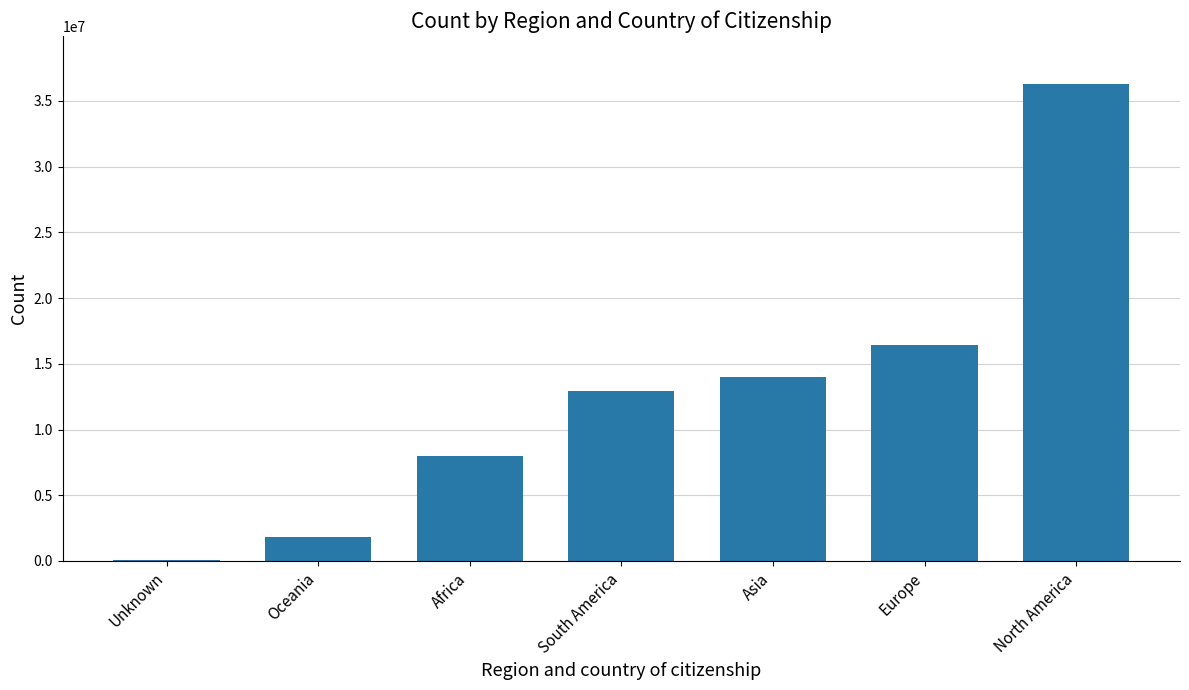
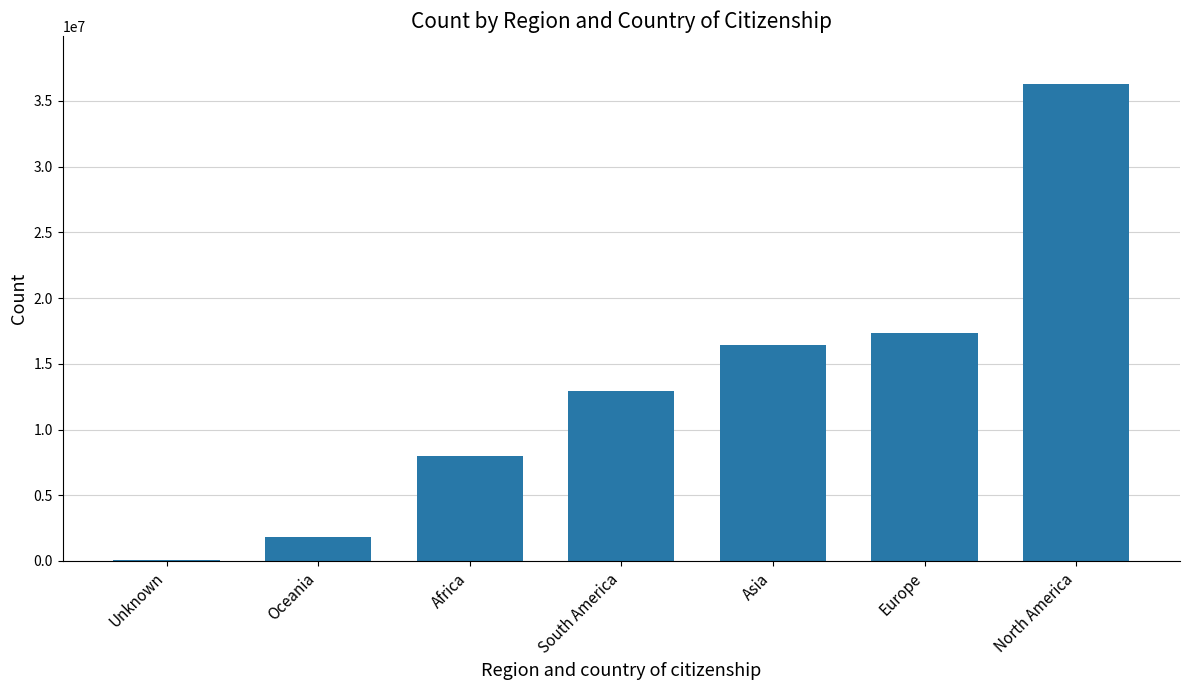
Asia: 14000000 -> 16400000
Europe: 16400000 -> 17300000
